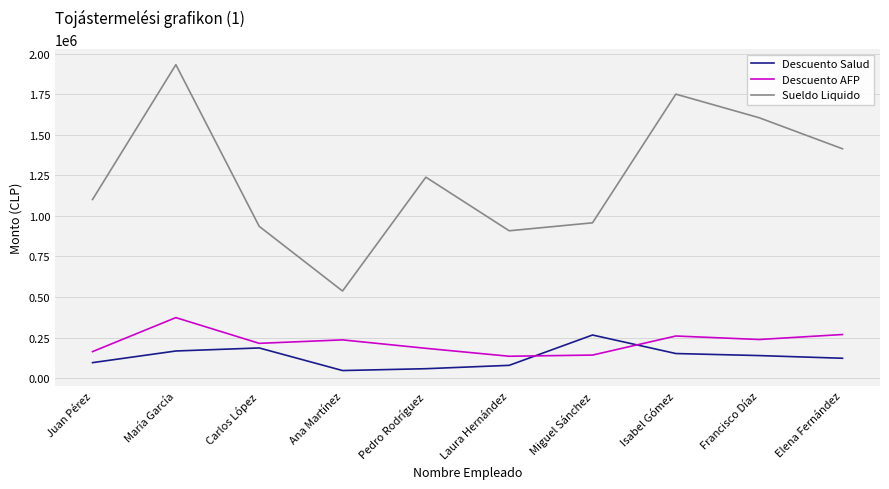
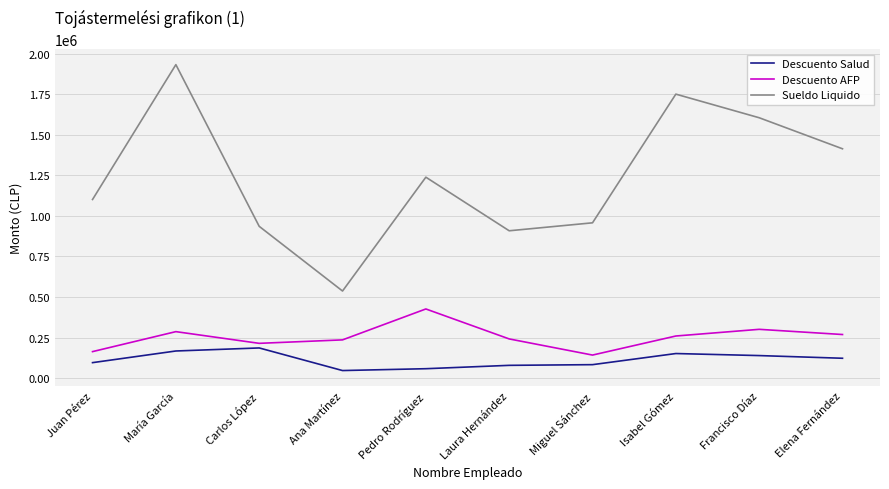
Descuento AFP, María García: 370000 -> 290000
Descuento AFP, Pedro Rodríguez: 180000 -> 430000
Descuento AFP, Laura Hernández: 130000 -> 240000
Descuento Salud, Miguel Sánchez: 270000 -> 80000
Descuento AFP, Francisco Díaz: 240000 -> 300000
